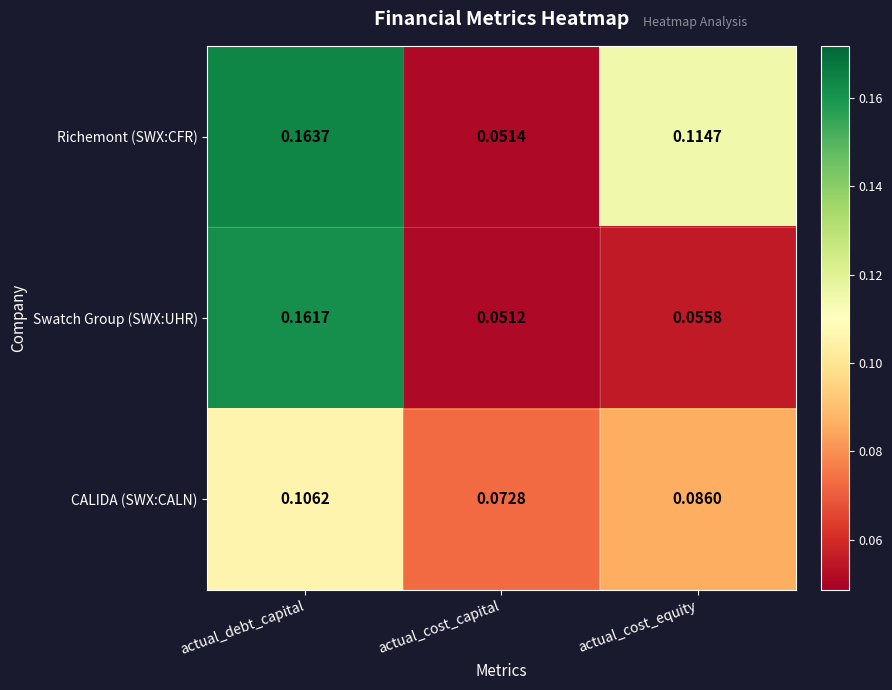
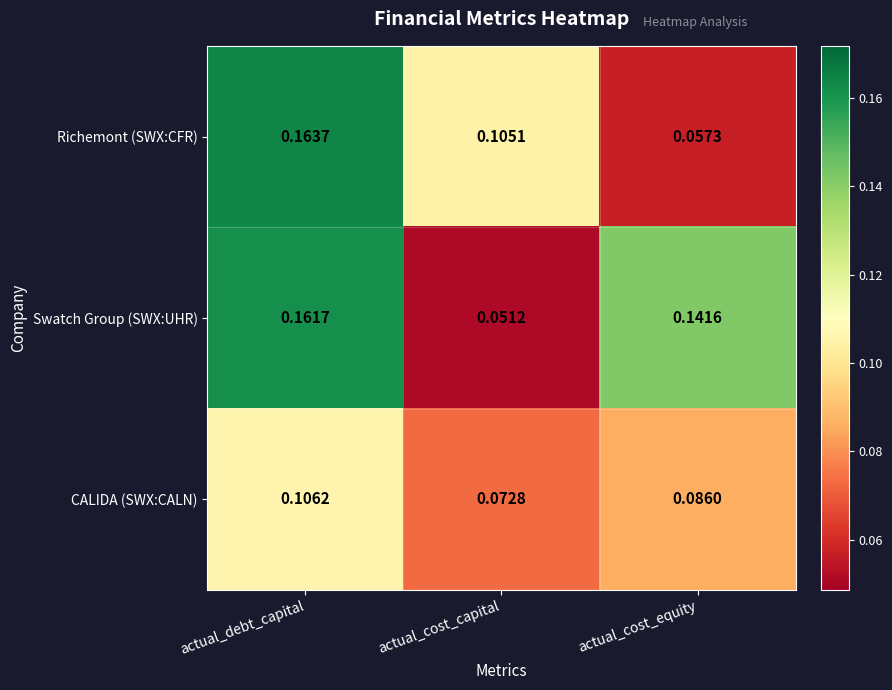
Richemont (SWX:CFR), actual_cost_capital: 0.0514 -> 0.1051
Richemont (SWX:CFR), actual_cost_equity: 0.1147 -> 0.0573
Swatch Group (SWX:UHR), actual_cost_equity: 0.0558 -> 0.1416
